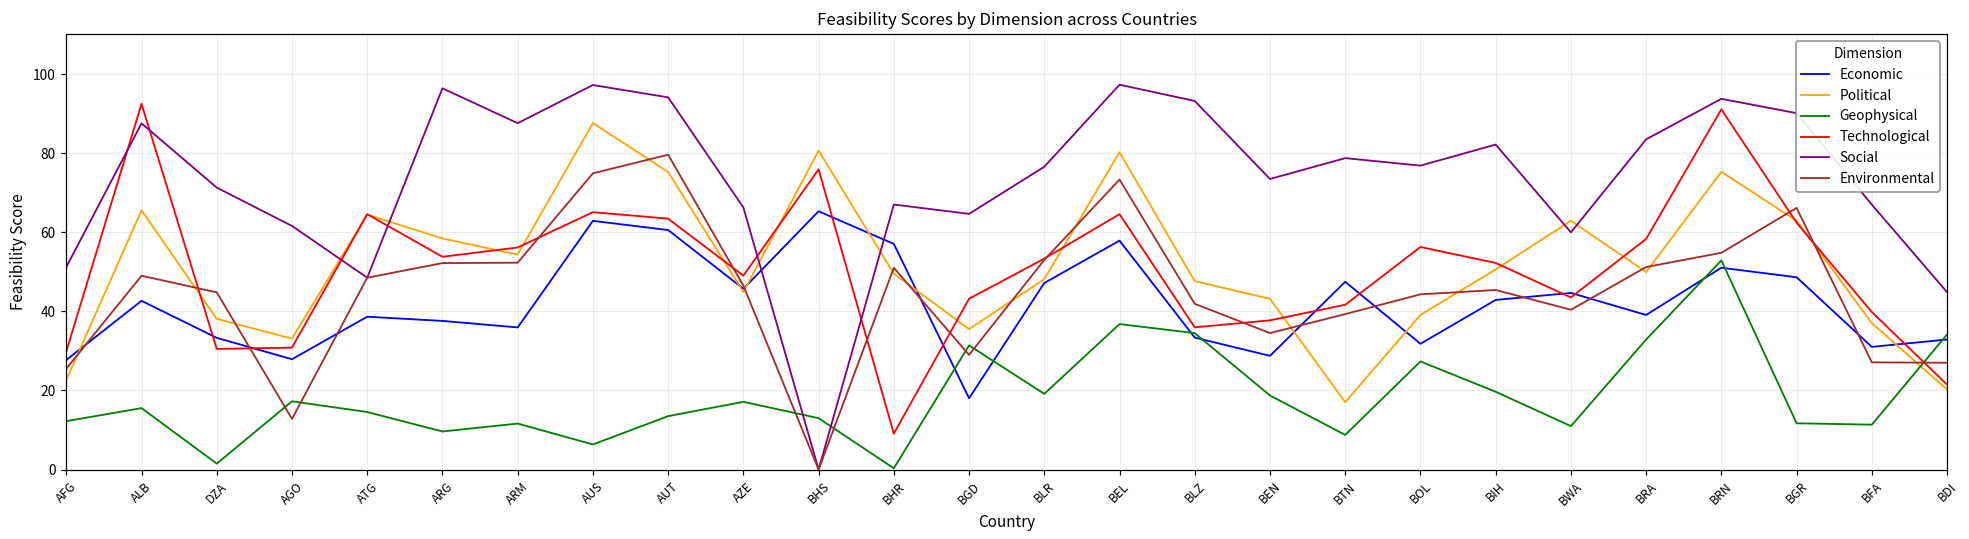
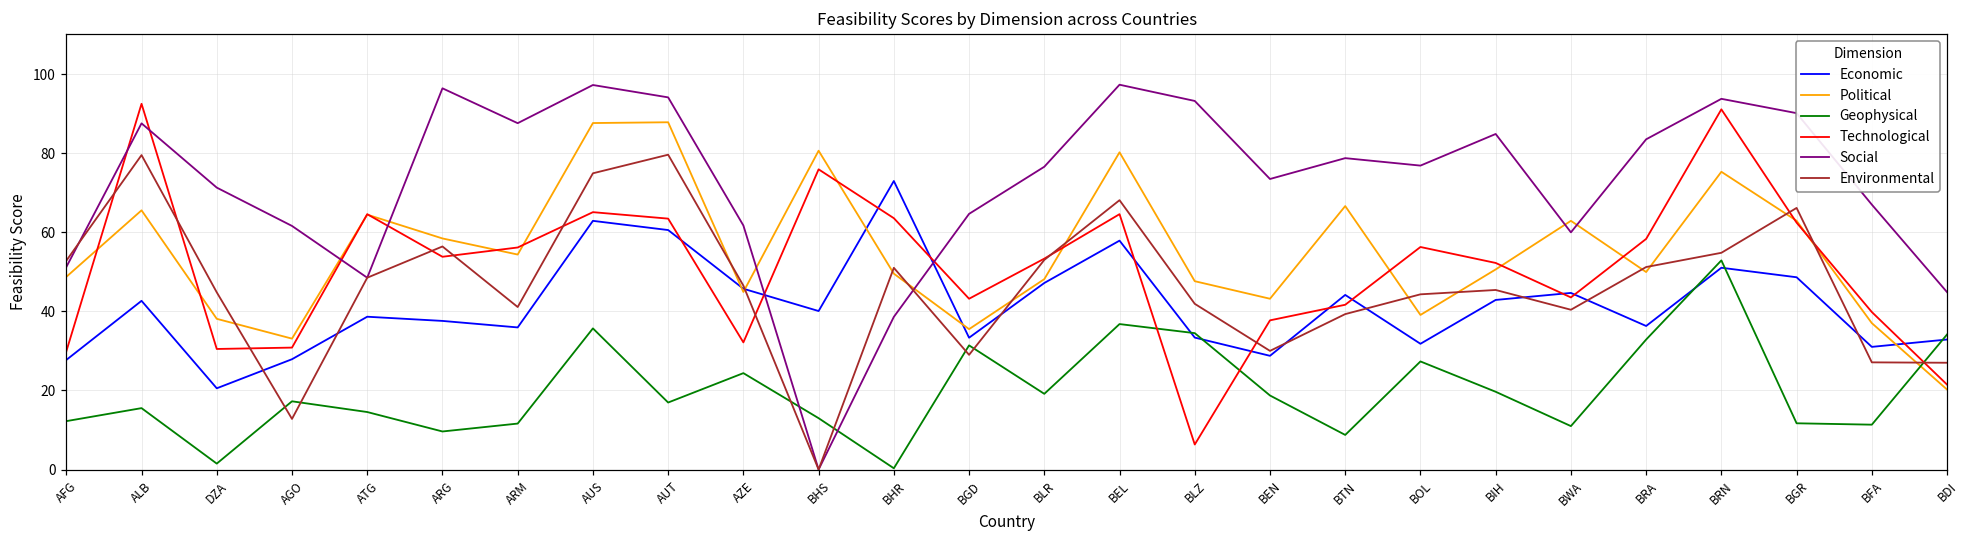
Political, AFG: 23 -> 49
Environmental, AFG: 26 -> 53
Environmental, ALB: 49 -> 80
Economic, DZA: 33 -> 21
Environmental, ARG: 52 -> 56
Environmental, ARM: 52 -> 41
Geophysical, AUS: 6 -> 36
Political, AUT: 75 -> 88
Geophysical, AUT: 14 -> 17
Geophysical, AZE: 17 -> 24
Technological, AZE: 49 -> 32
Social, AZE: 66 -> 62
Economic, BHS: 65 -> 40
Economic, BHR: 57 -> 73
Technological, BHR: 9 -> 64
Social, BHR: 67 -> 39
Economic, BGD: 18 -> 33
Environmental, BEL: 73 -> 68
Technological, BLZ: 36 -> 6
Environmental, BEN: 35 -> 30
Economic, BTN: 47 -> 44
Political, BTN: 17 -> 67
Social, BIH: 82 -> 85
Economic, BRA: 39 -> 36
